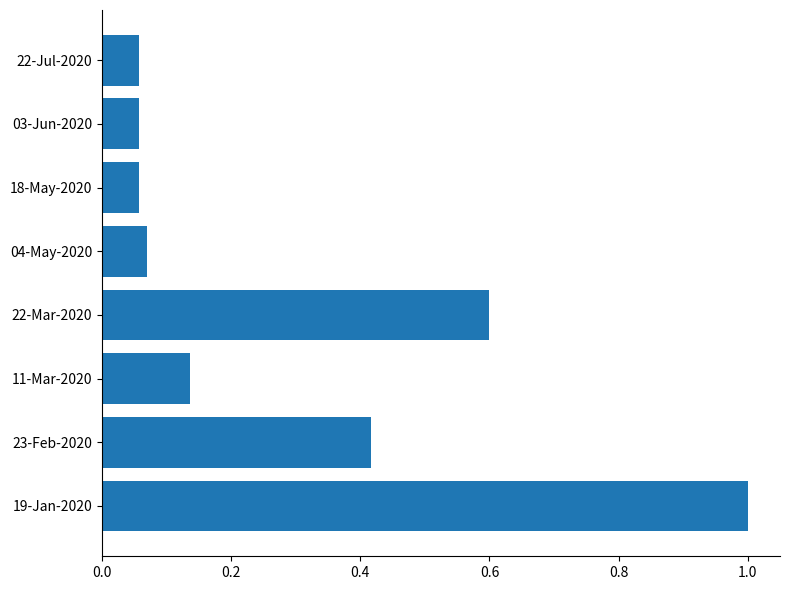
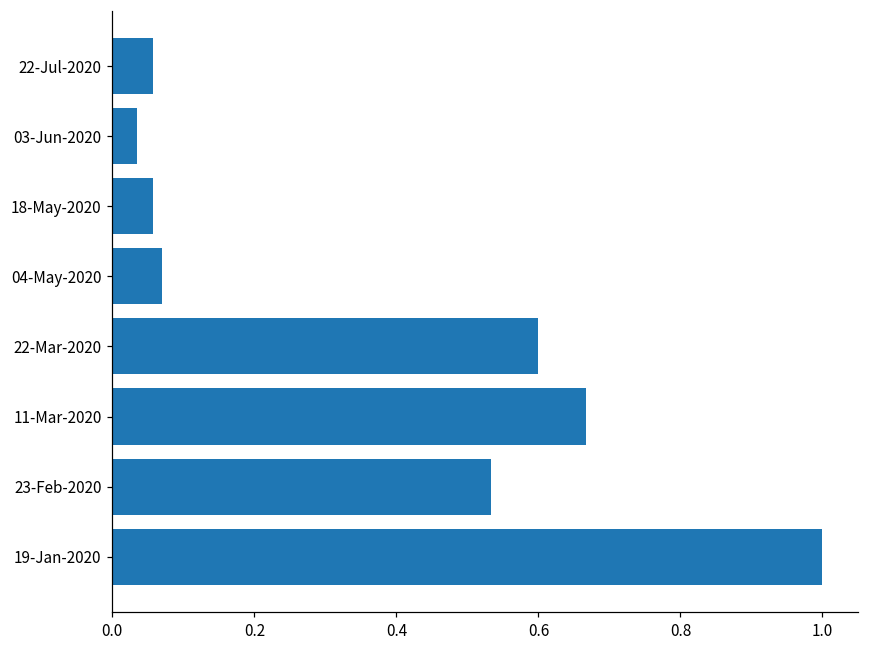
03-Jun-2020: 0.06 -> 0.04
11-Mar-2020: 0.14 -> 0.67
23-Feb-2020: 0.42 -> 0.53
